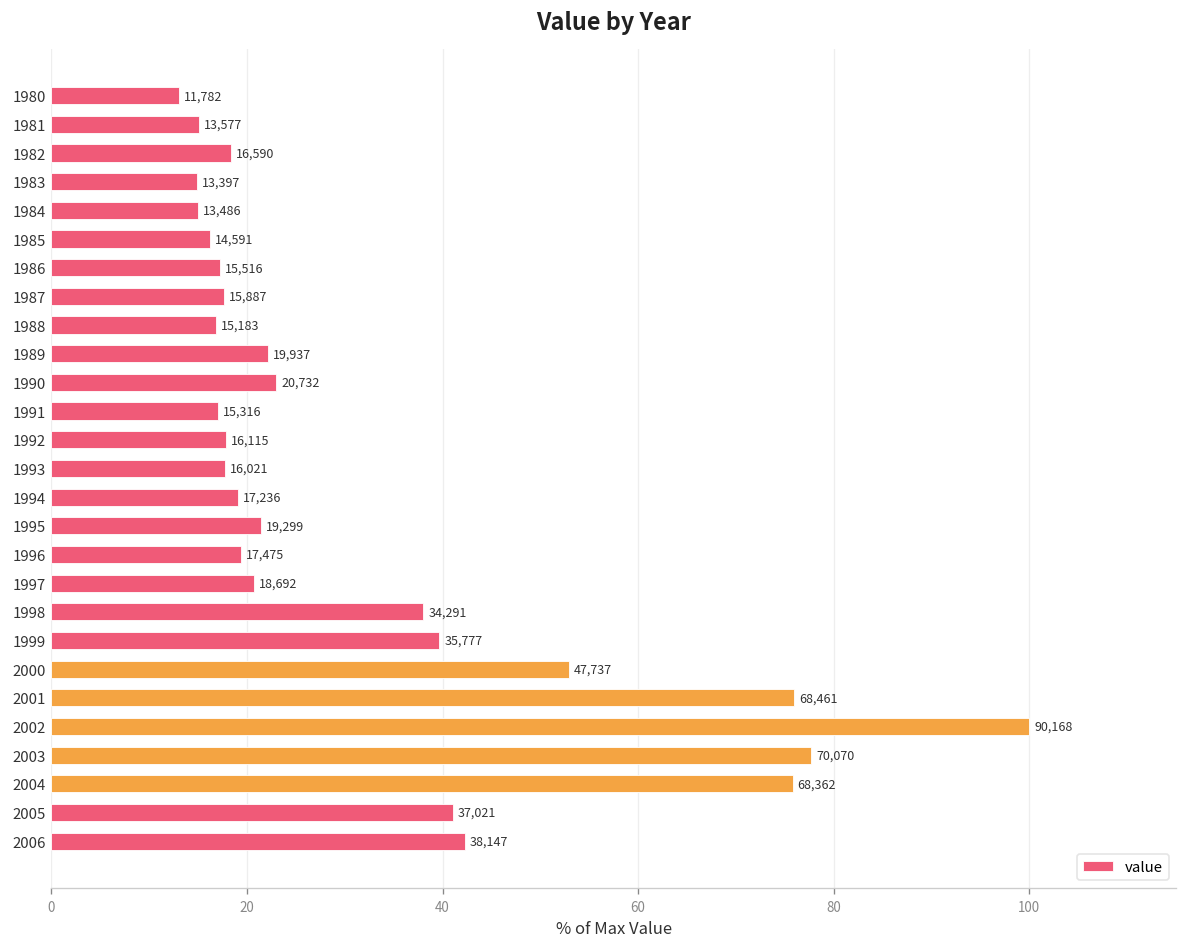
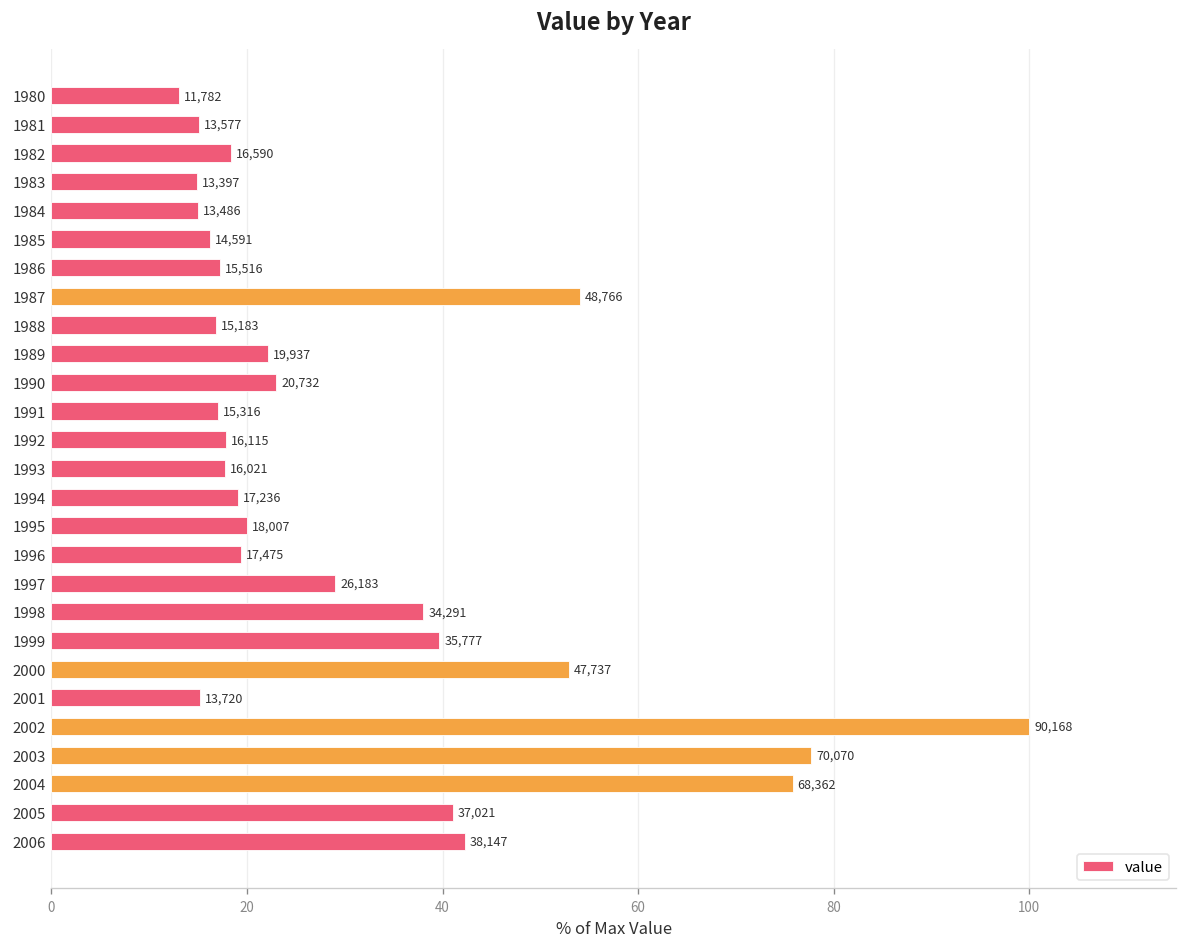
1987: 15,887 -> 48,766
1995: 19,299 -> 18,007
1997: 18,692 -> 26,183
2001: 68,461 -> 13,720
